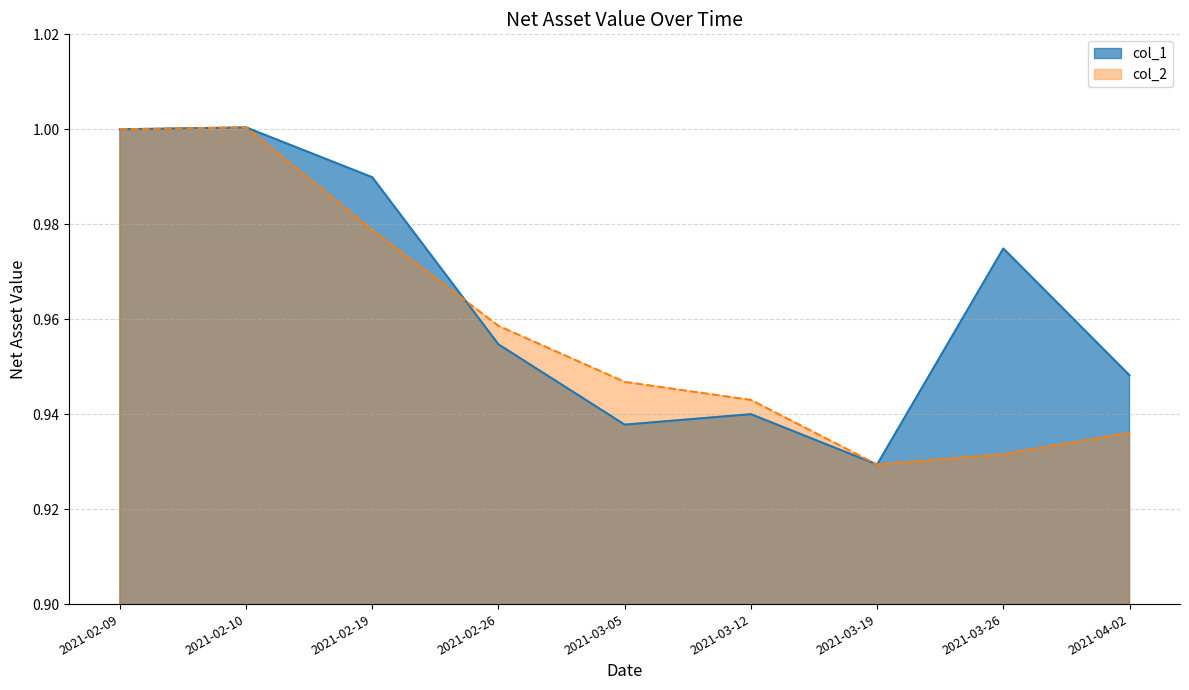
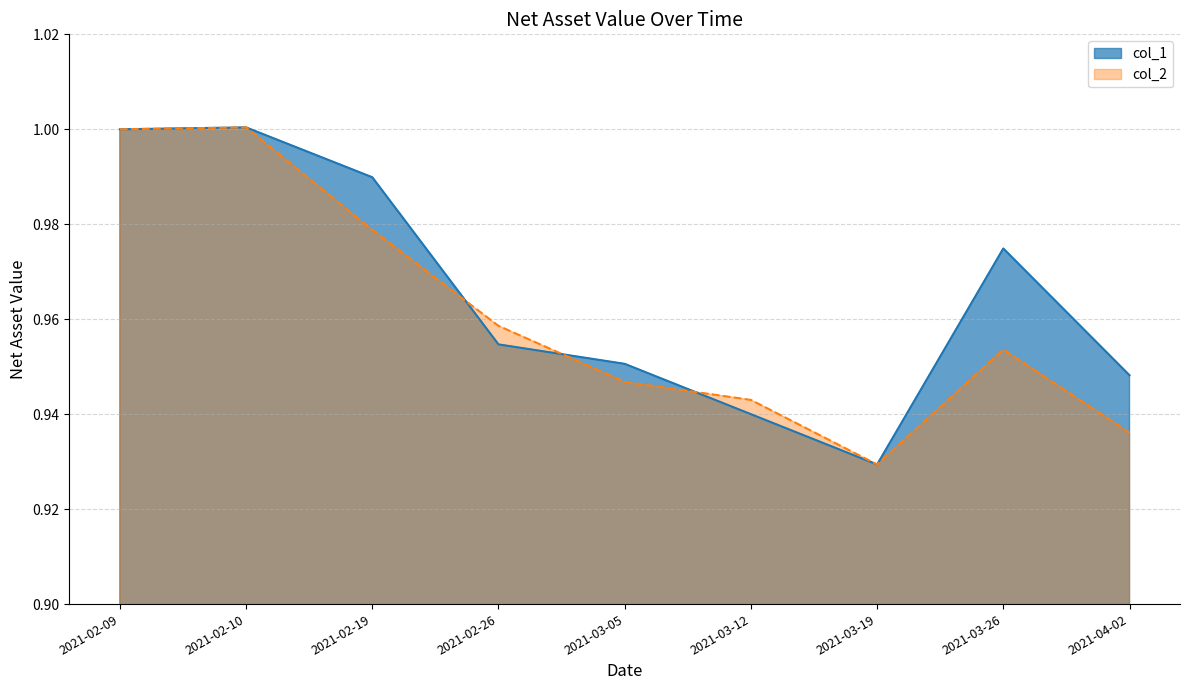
col_1, 2021-03-05: 0.938 -> 0.951
col_2, 2021-03-26: 0.932 -> 0.954
